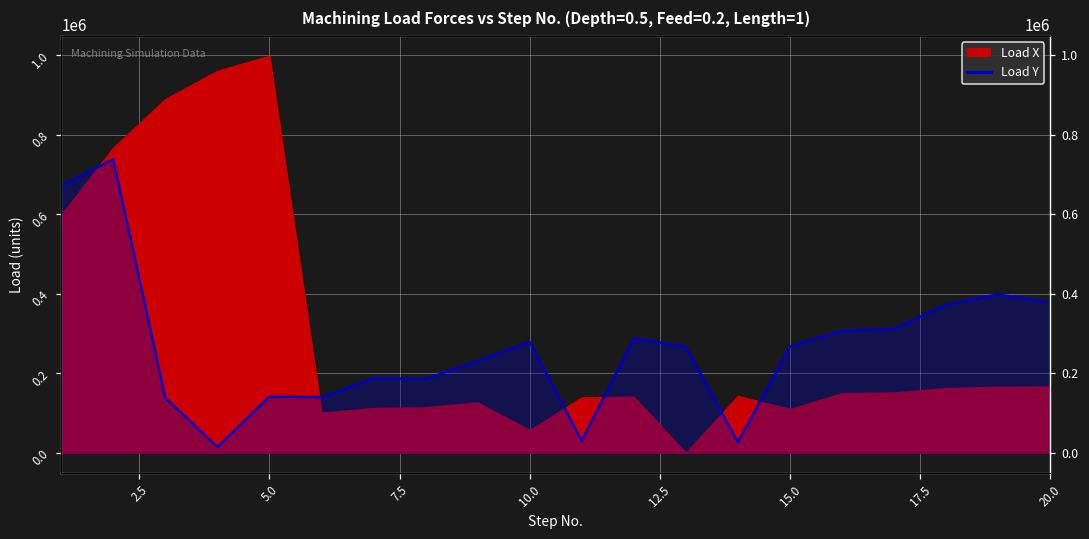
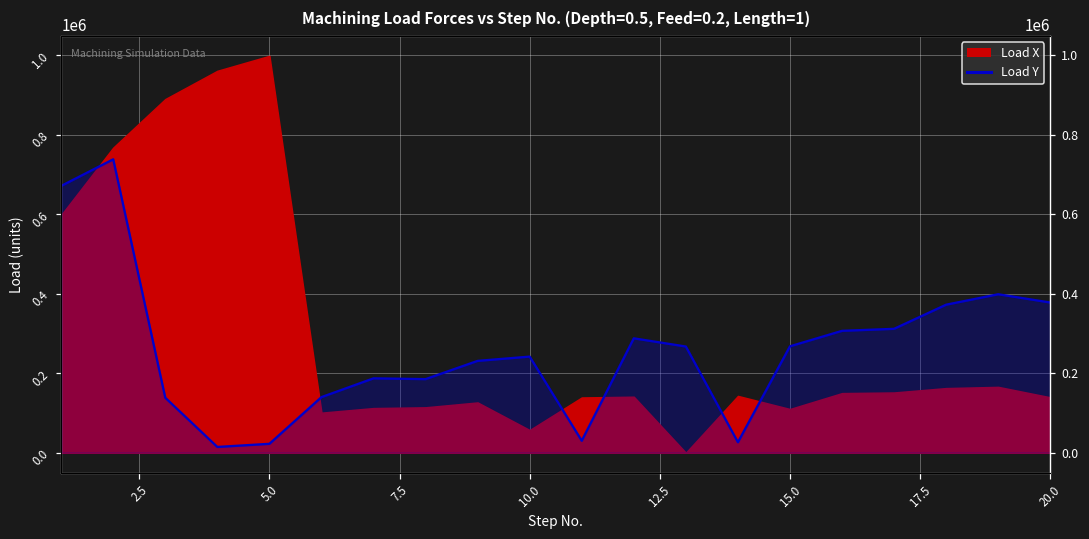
Load Y, 5.0: 140000 -> 20000
Load Y, 10.0: 280000 -> 240000
Load X, 20.0: 170000 -> 140000
